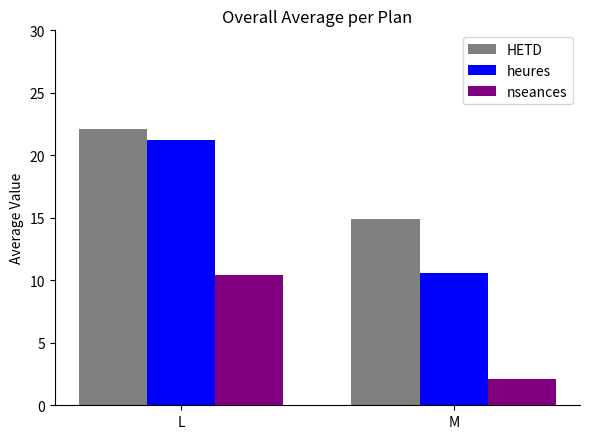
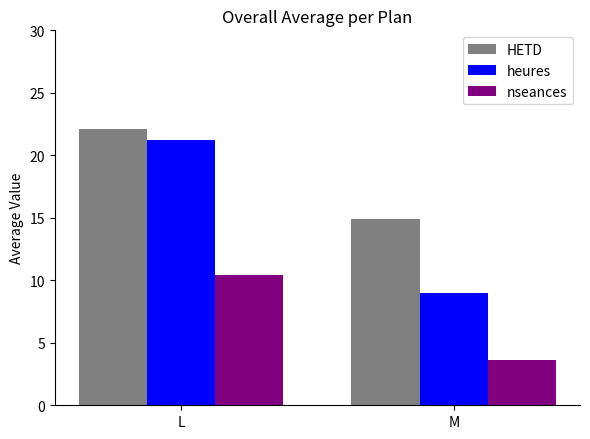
heures, M: 10.6 -> 9.0
nseances, M: 2.1 -> 3.6
